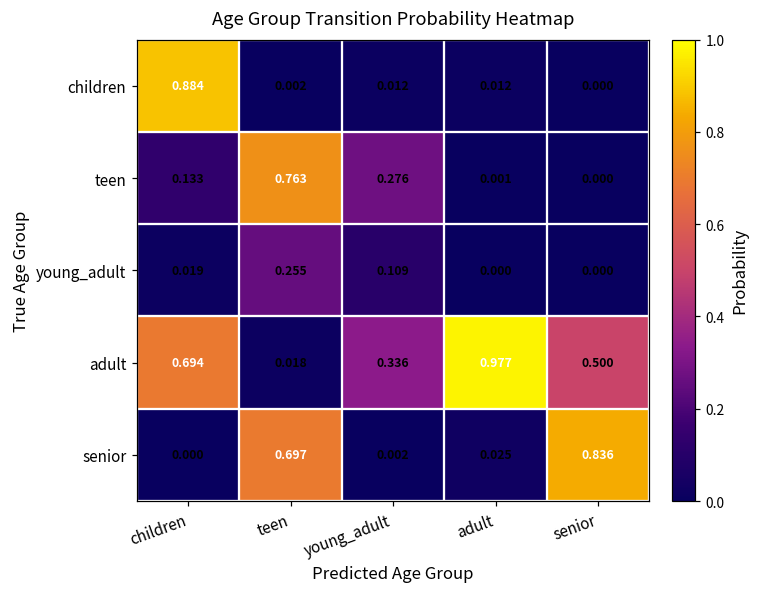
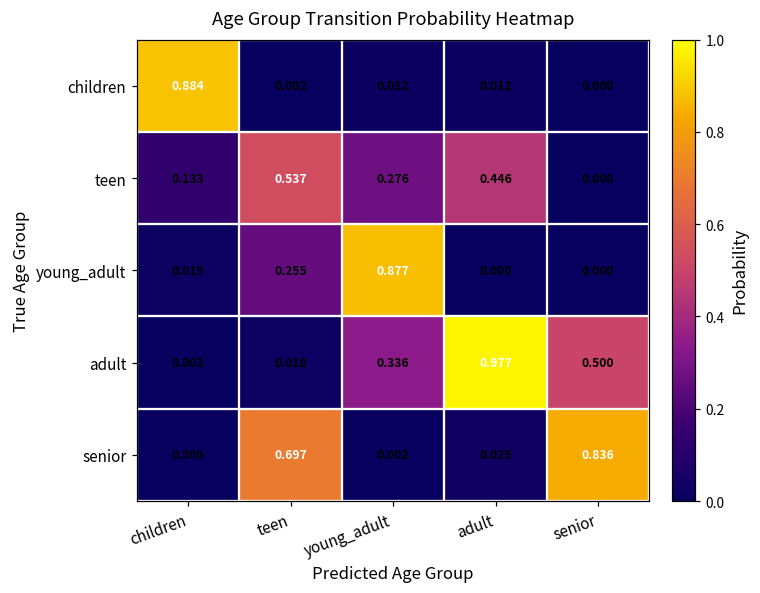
teen, teen: 0.763 -> 0.537
teen, adult: 0.001 -> 0.446
young_adult, young_adult: 0.109 -> 0.877
adult, children: 0.694 -> 0.003
